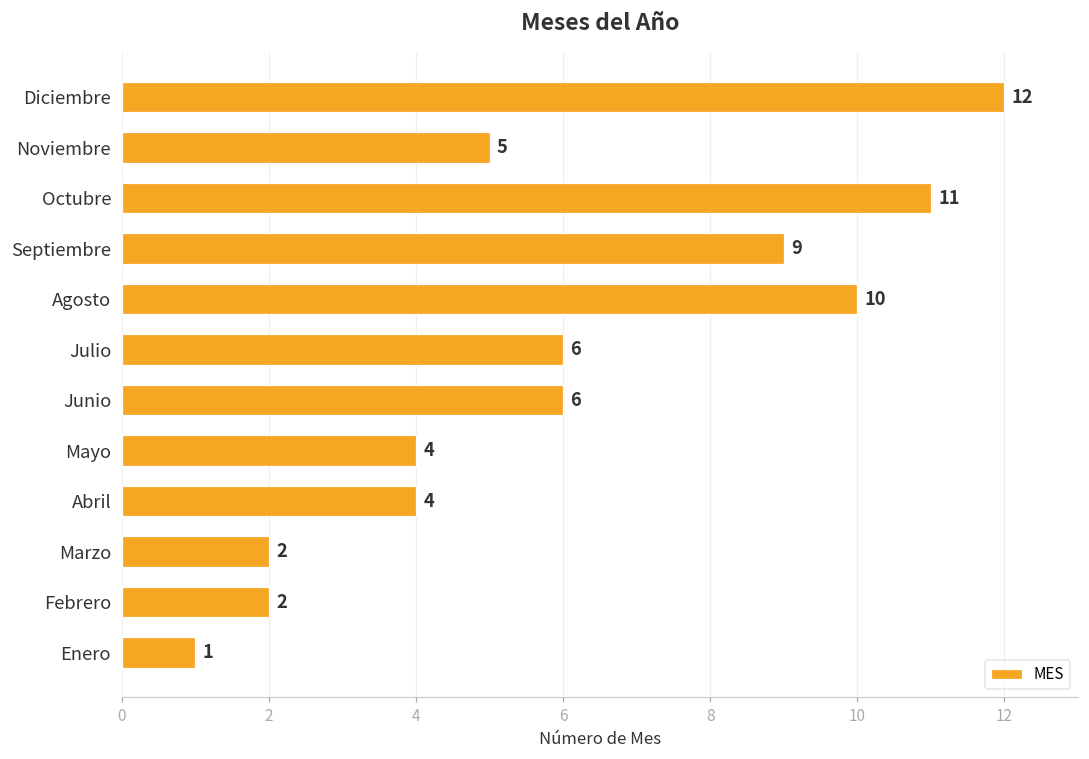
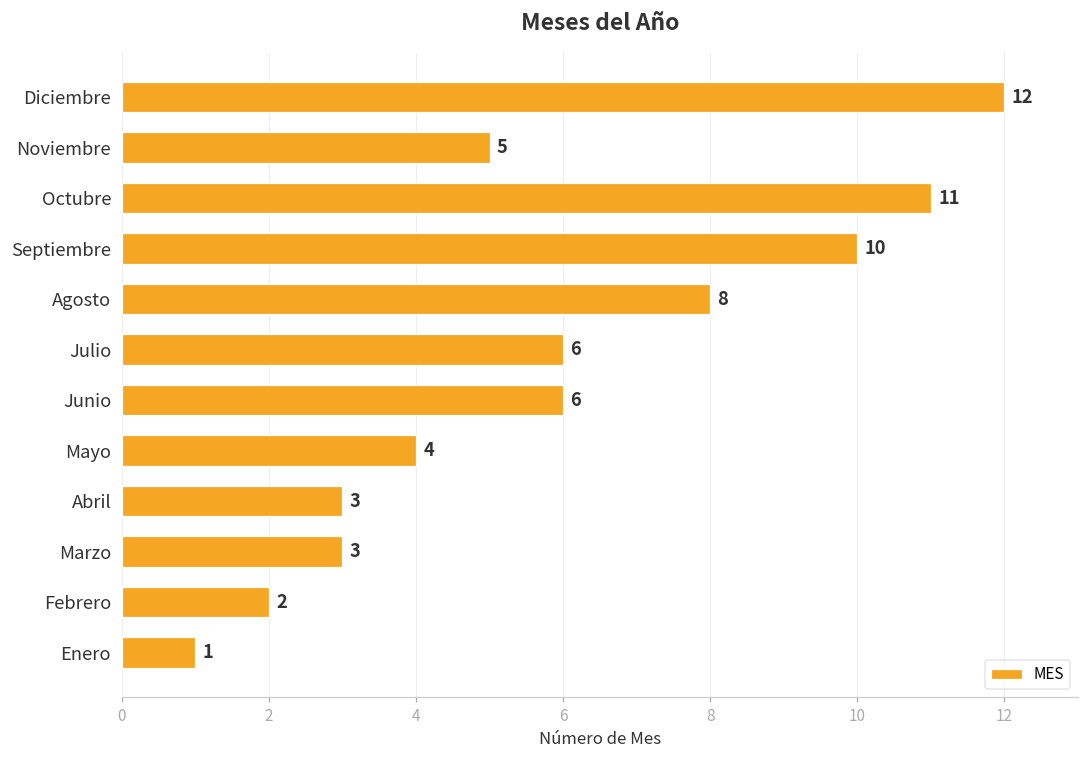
Septiembre: 9 -> 10
Agosto: 10 -> 8
Abril: 4 -> 3
Marzo: 2 -> 3
